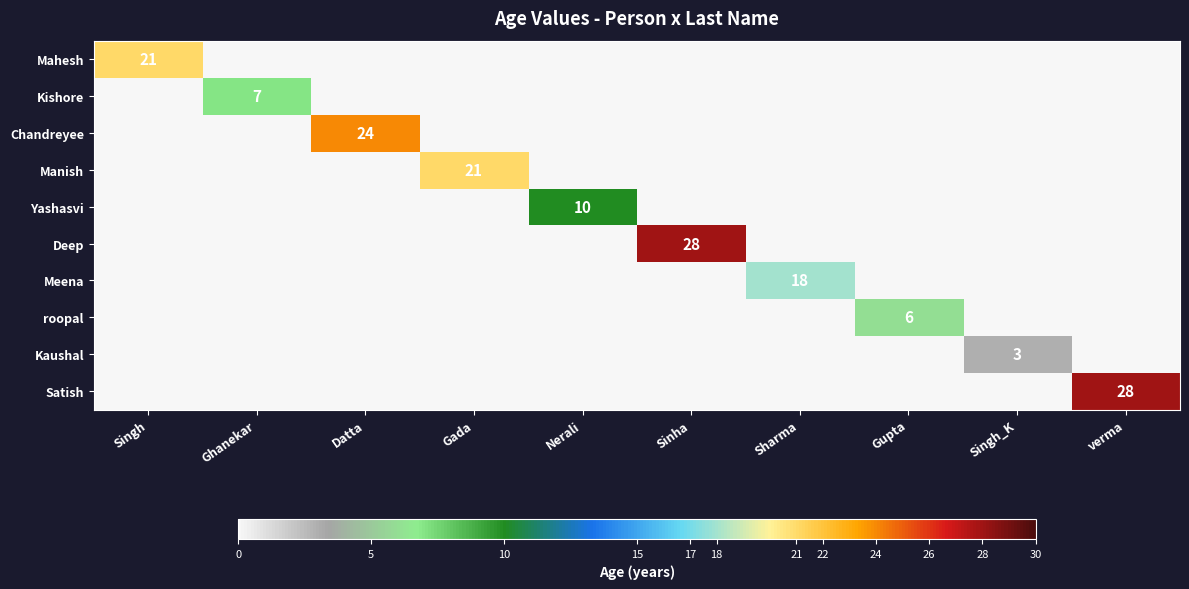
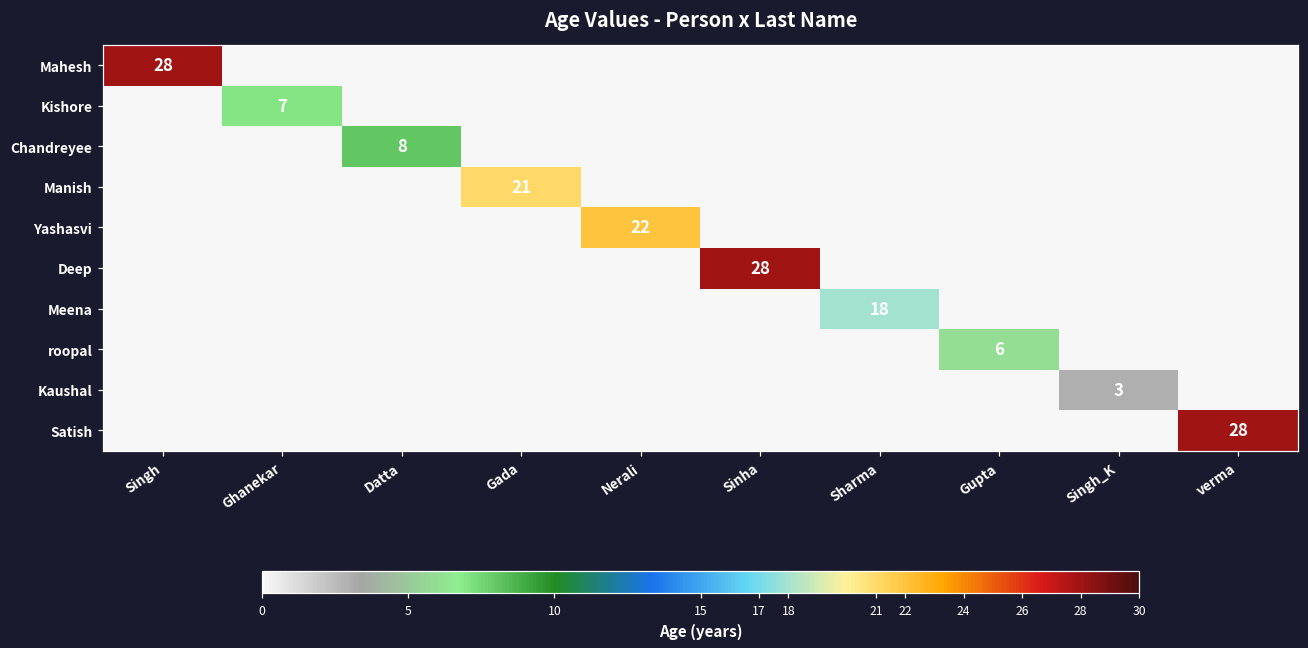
Mahesh, Singh: 21 -> 28
Chandreyee, Datta: 24 -> 8
Yashasvi, Nerali: 10 -> 22
